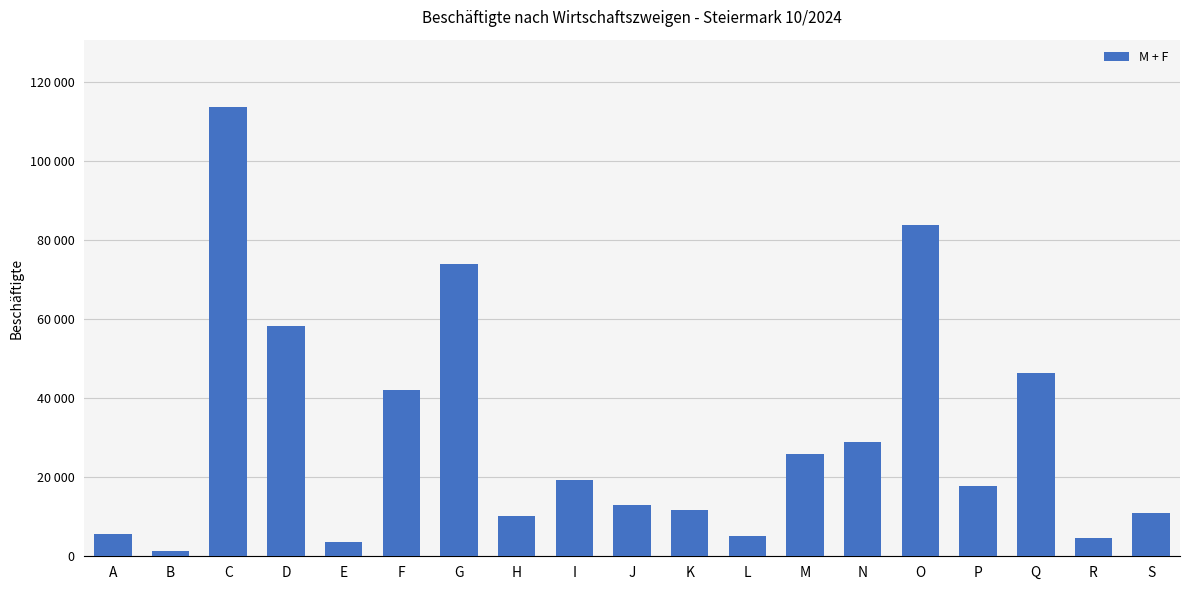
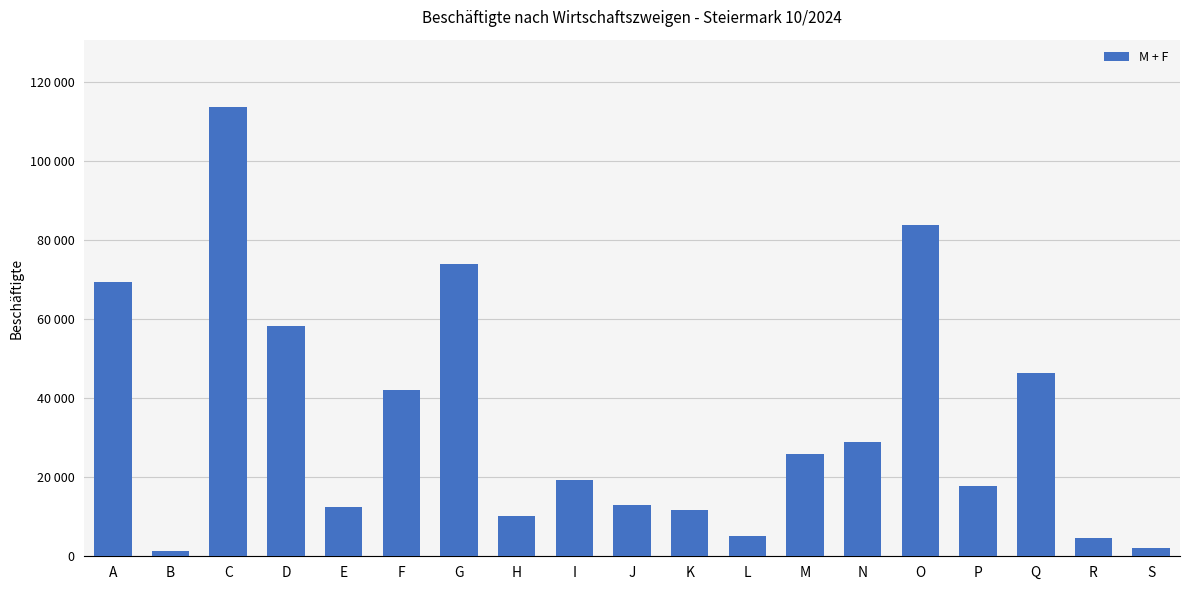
A: 6000 -> 69000
E: 4000 -> 12000
S: 11000 -> 2000
